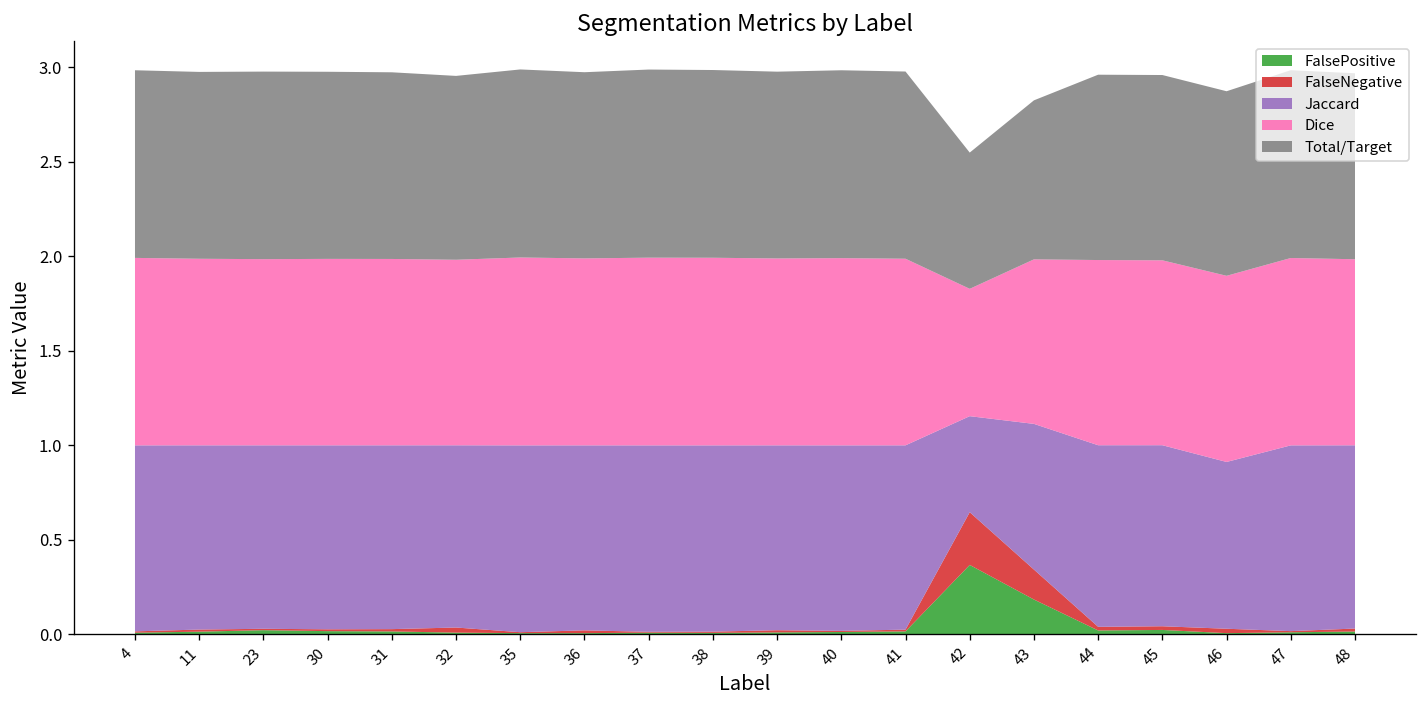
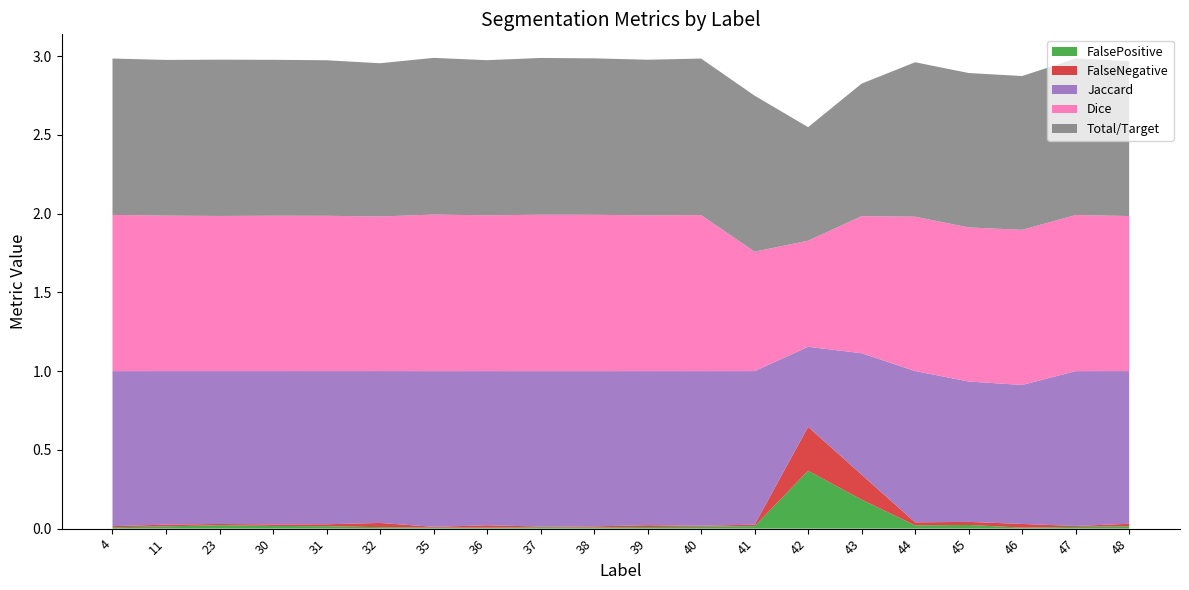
Dice, 41: 0.99 -> 0.76
Jaccard, 45: 0.96 -> 0.89
